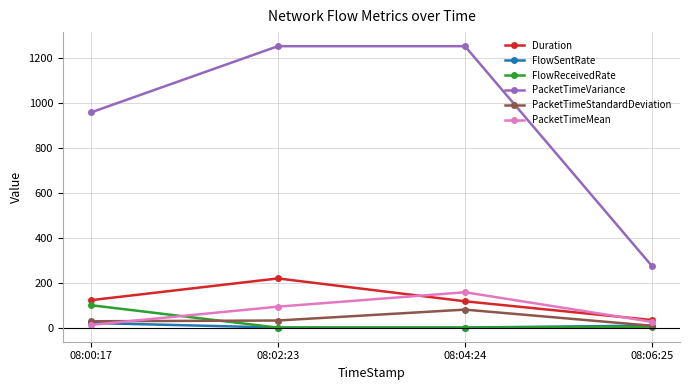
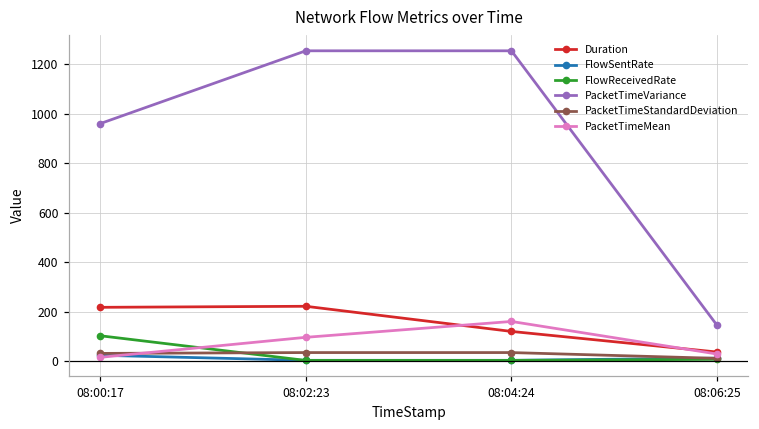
Duration, 08:00:17: 130 -> 220
PacketTimeStandardDeviation, 08:04:24: 80 -> 40
PacketTimeVariance, 08:06:25: 280 -> 150
